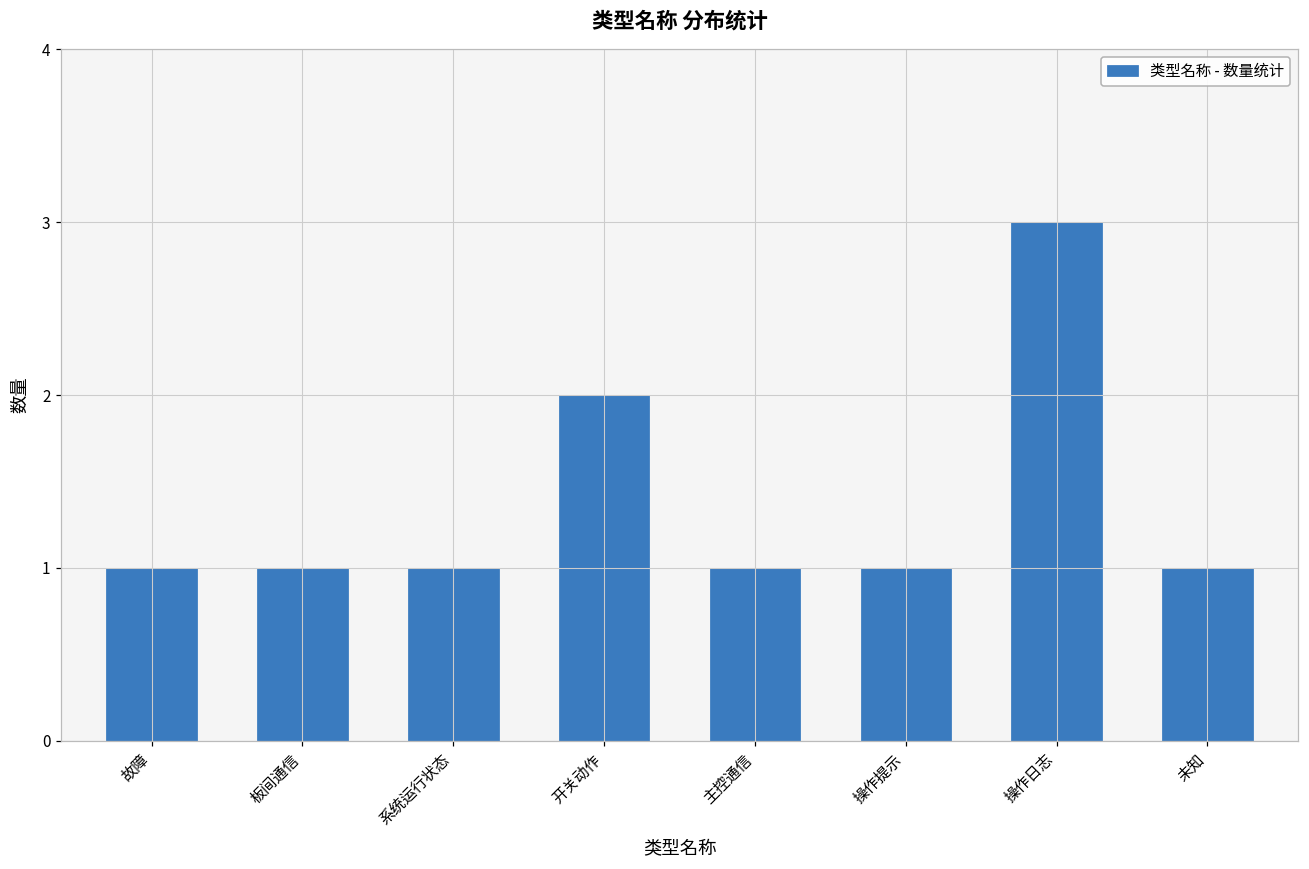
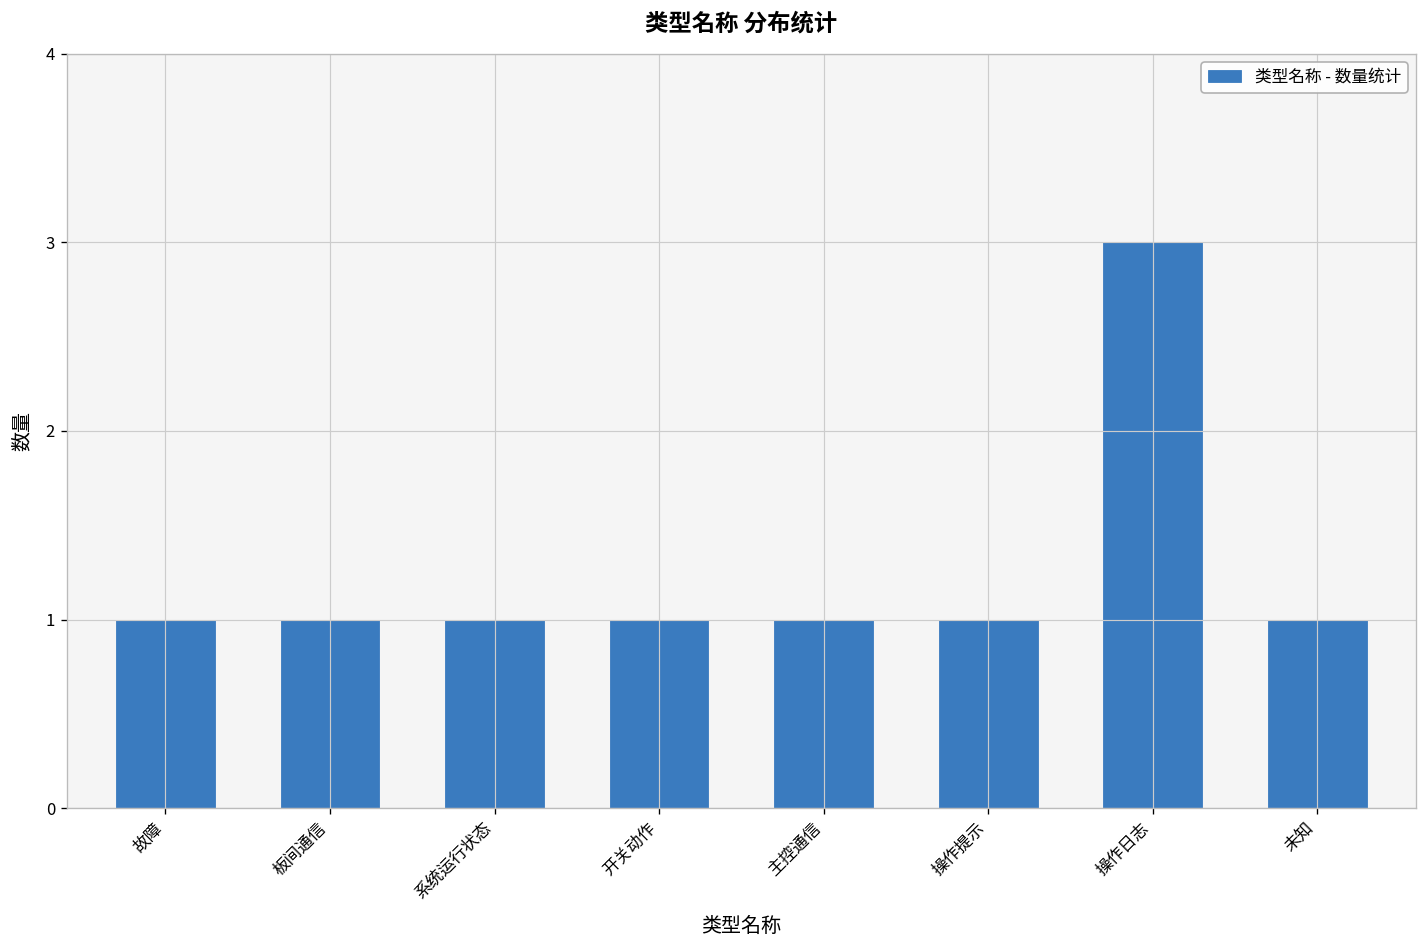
开关动作: 2 -> 1
